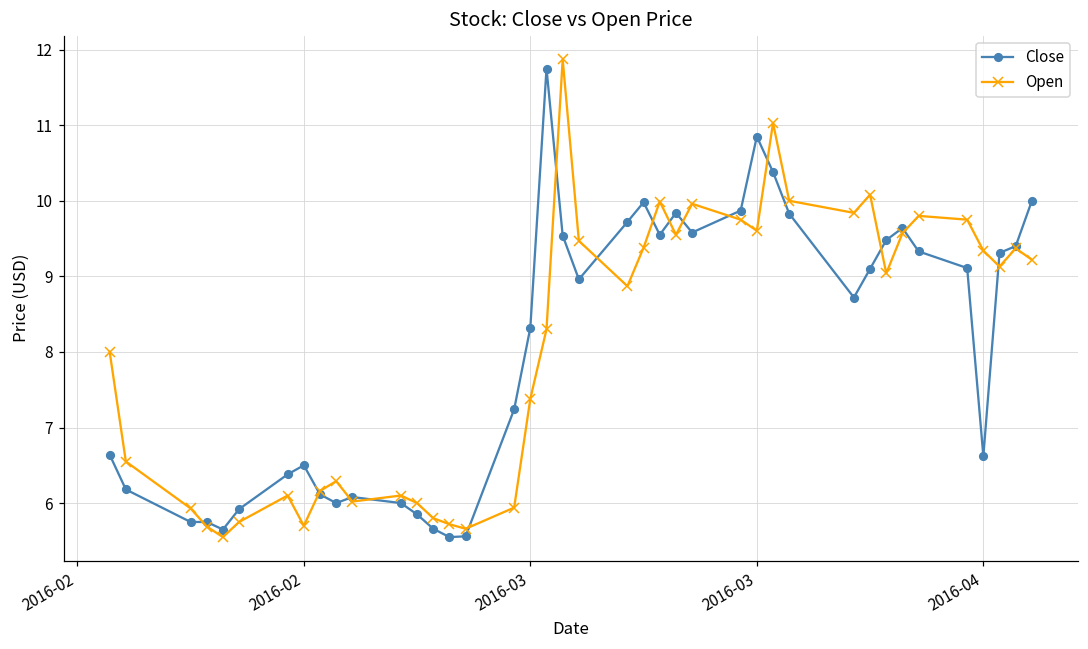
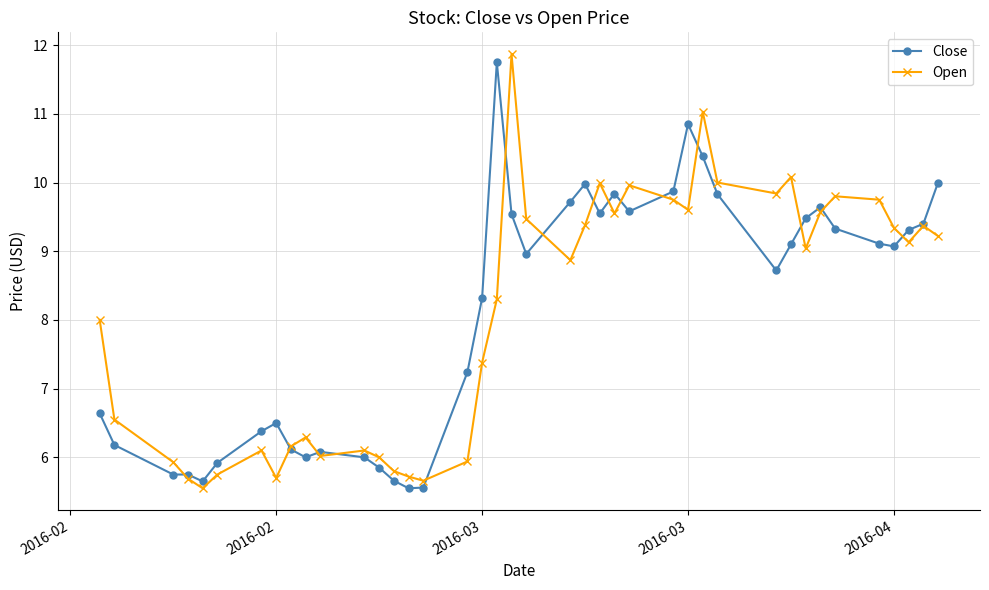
Close, 2016-04: 6.6 -> 9.1
